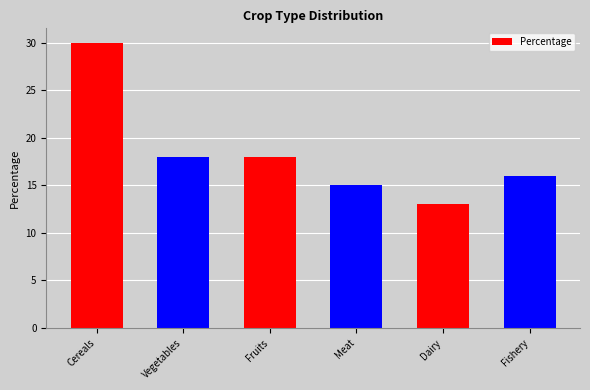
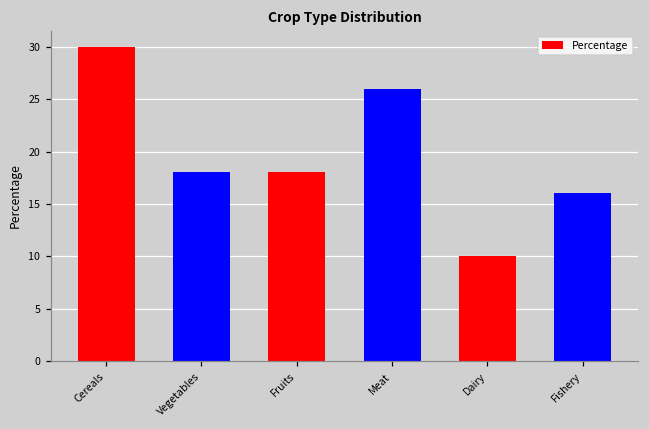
Meat: 15 -> 26
Dairy: 13 -> 10
